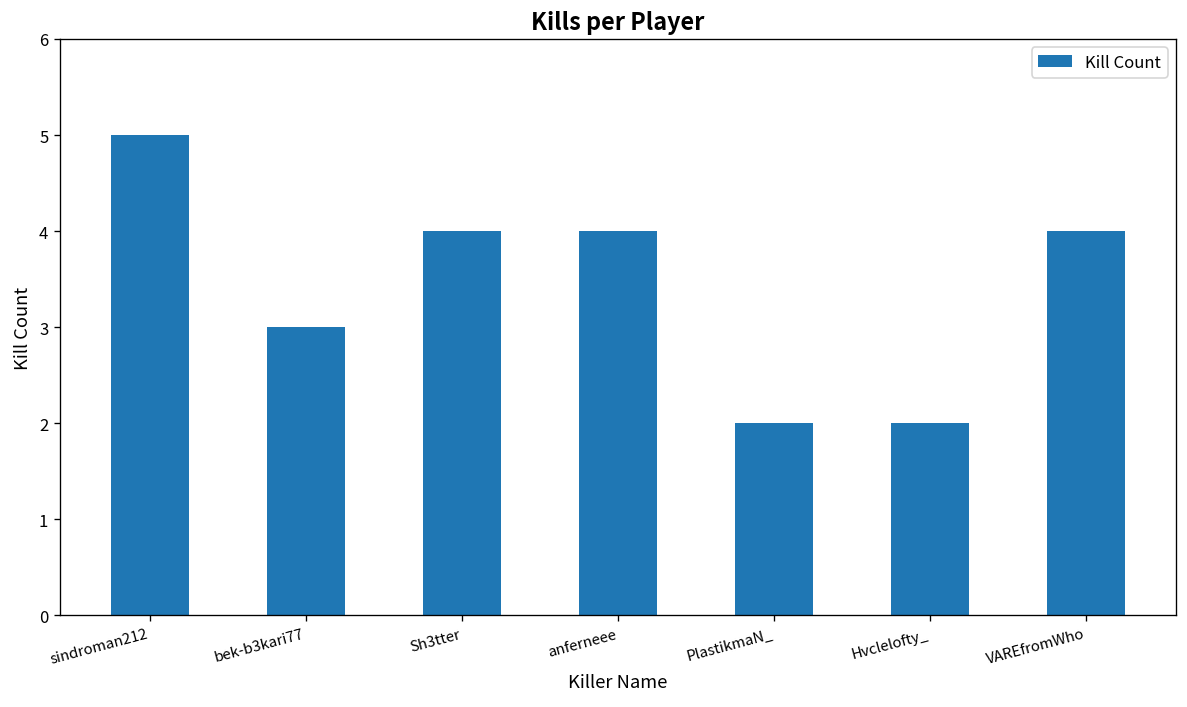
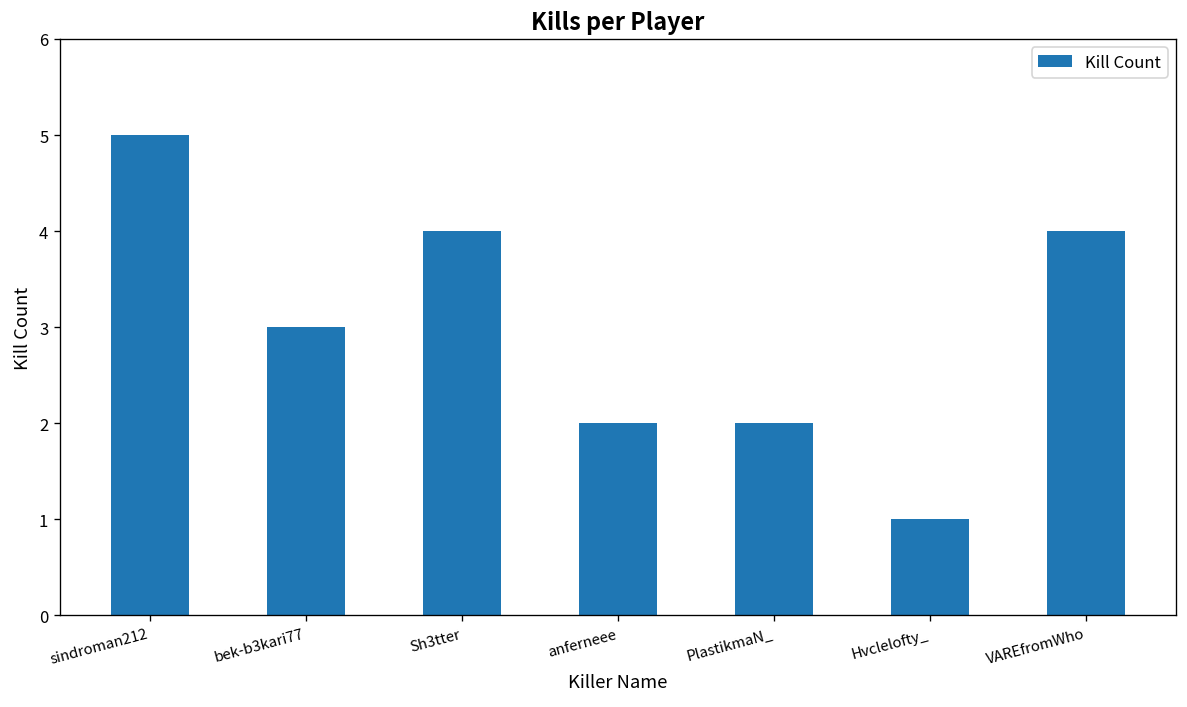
anferneee: 4 -> 2
Hvclelofty_: 2 -> 1
